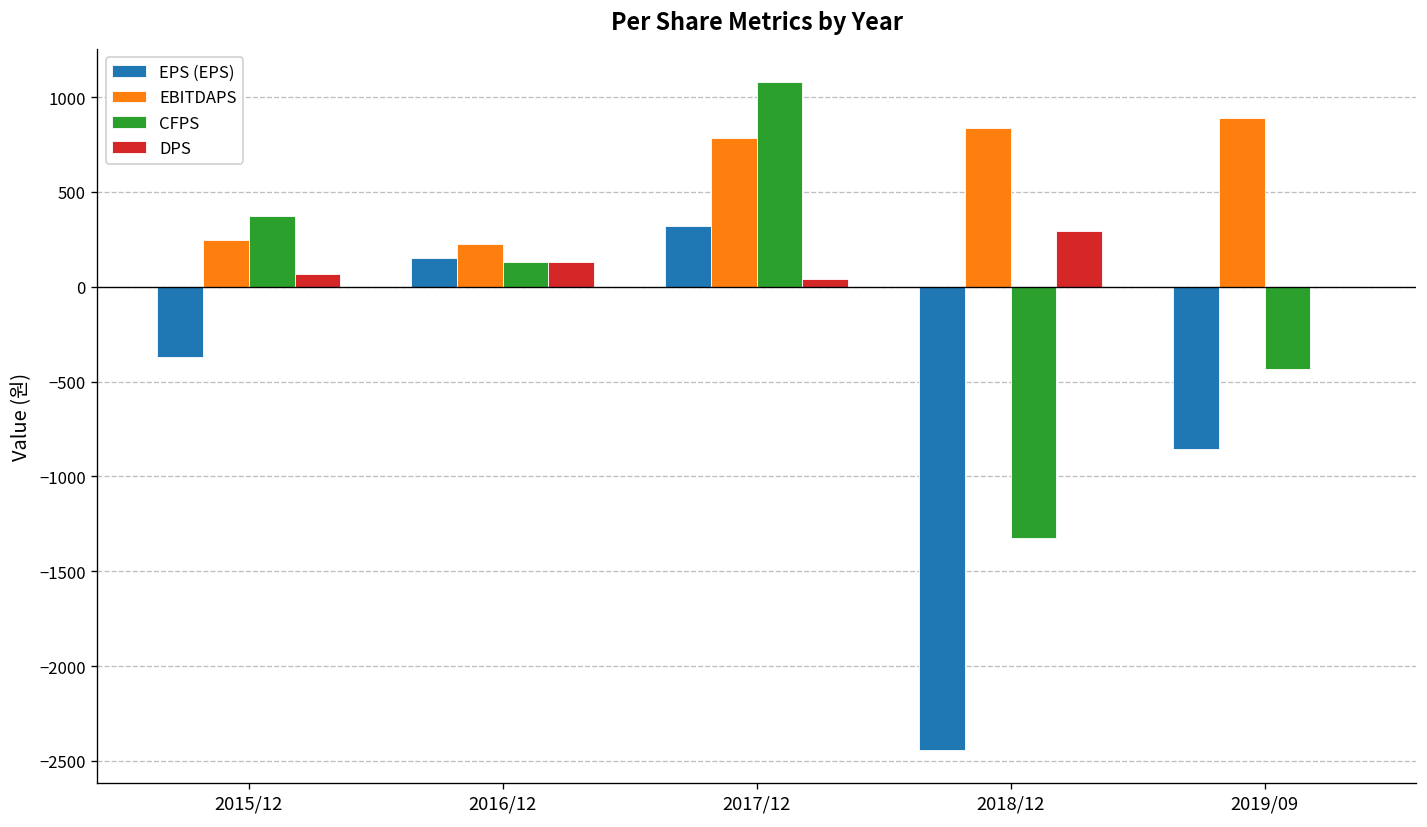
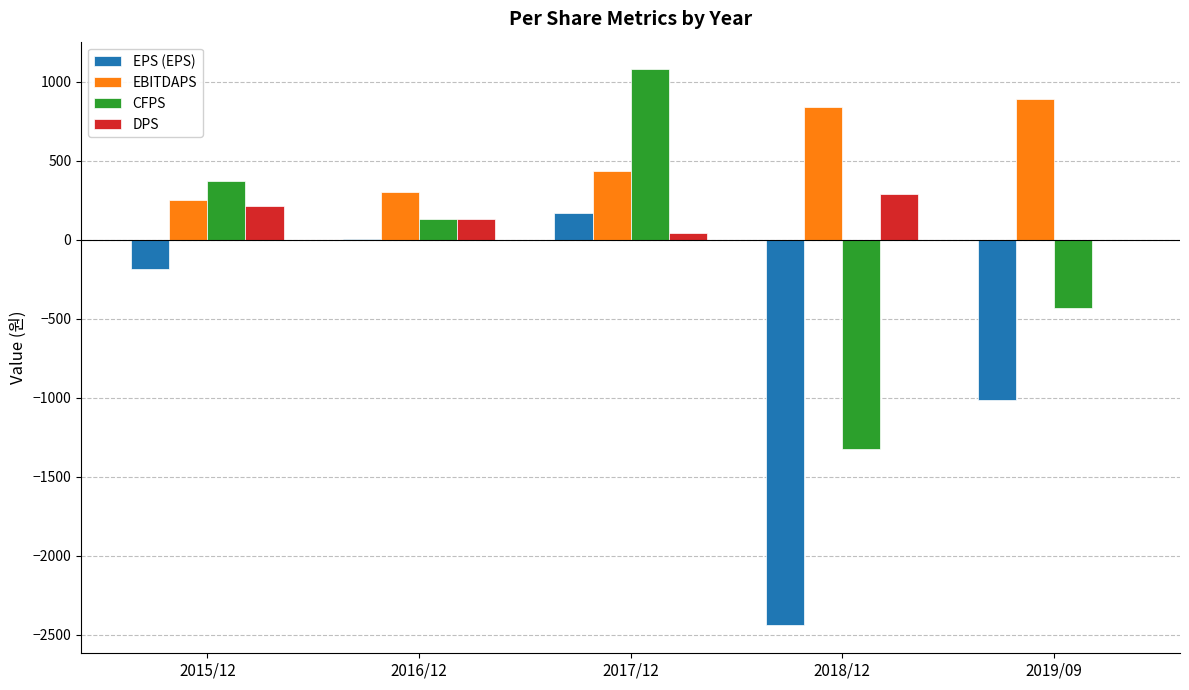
EPS (EPS), 2015/12: -370 -> -190
DPS, 2015/12: 70 -> 220
EPS (EPS), 2016/12: 150 -> 10
EBITDAPS, 2016/12: 220 -> 300
EPS (EPS), 2017/12: 320 -> 170
EBITDAPS, 2017/12: 790 -> 440
EPS (EPS), 2019/09: -860 -> -1010
